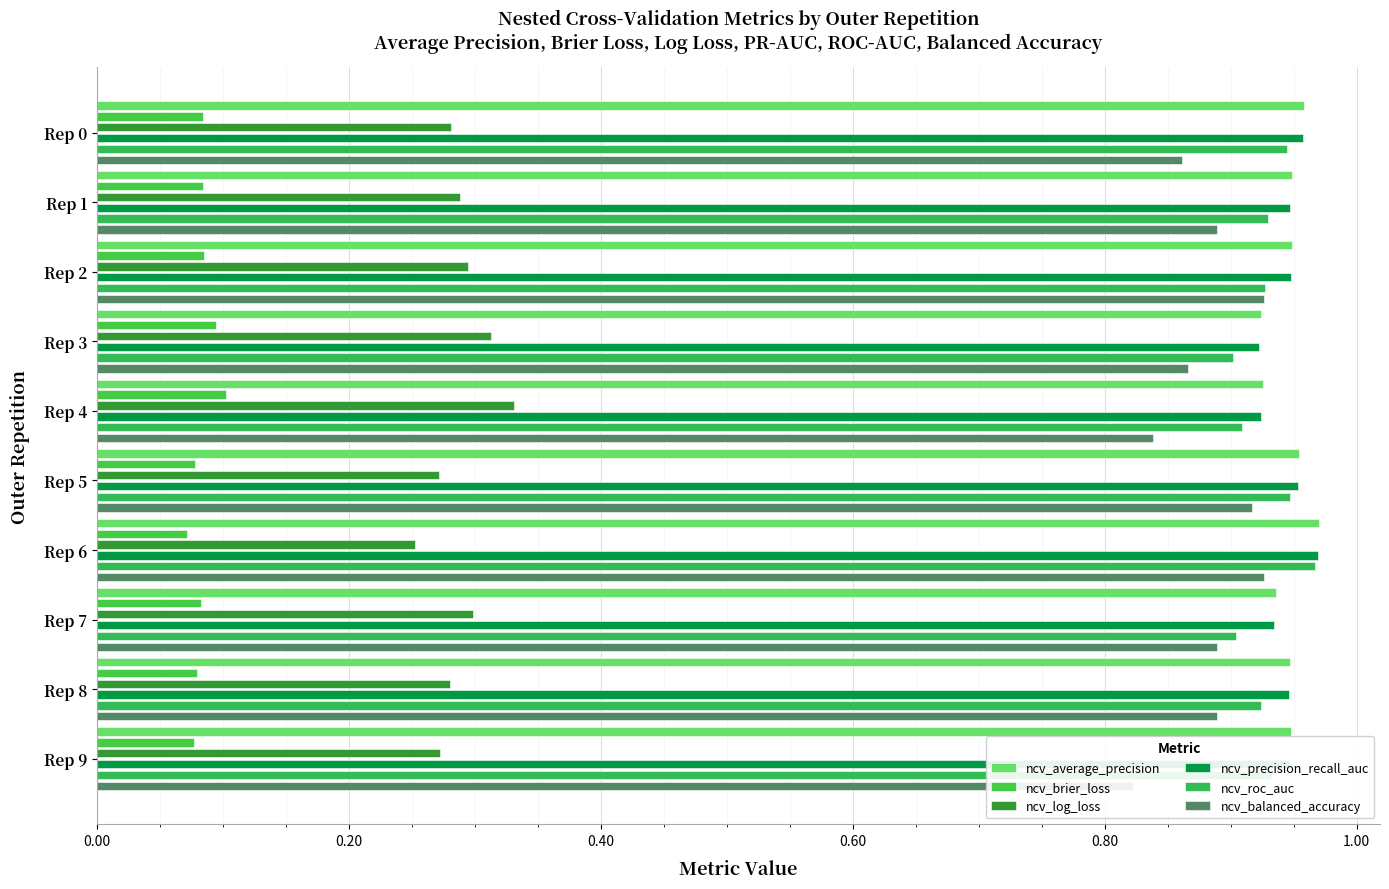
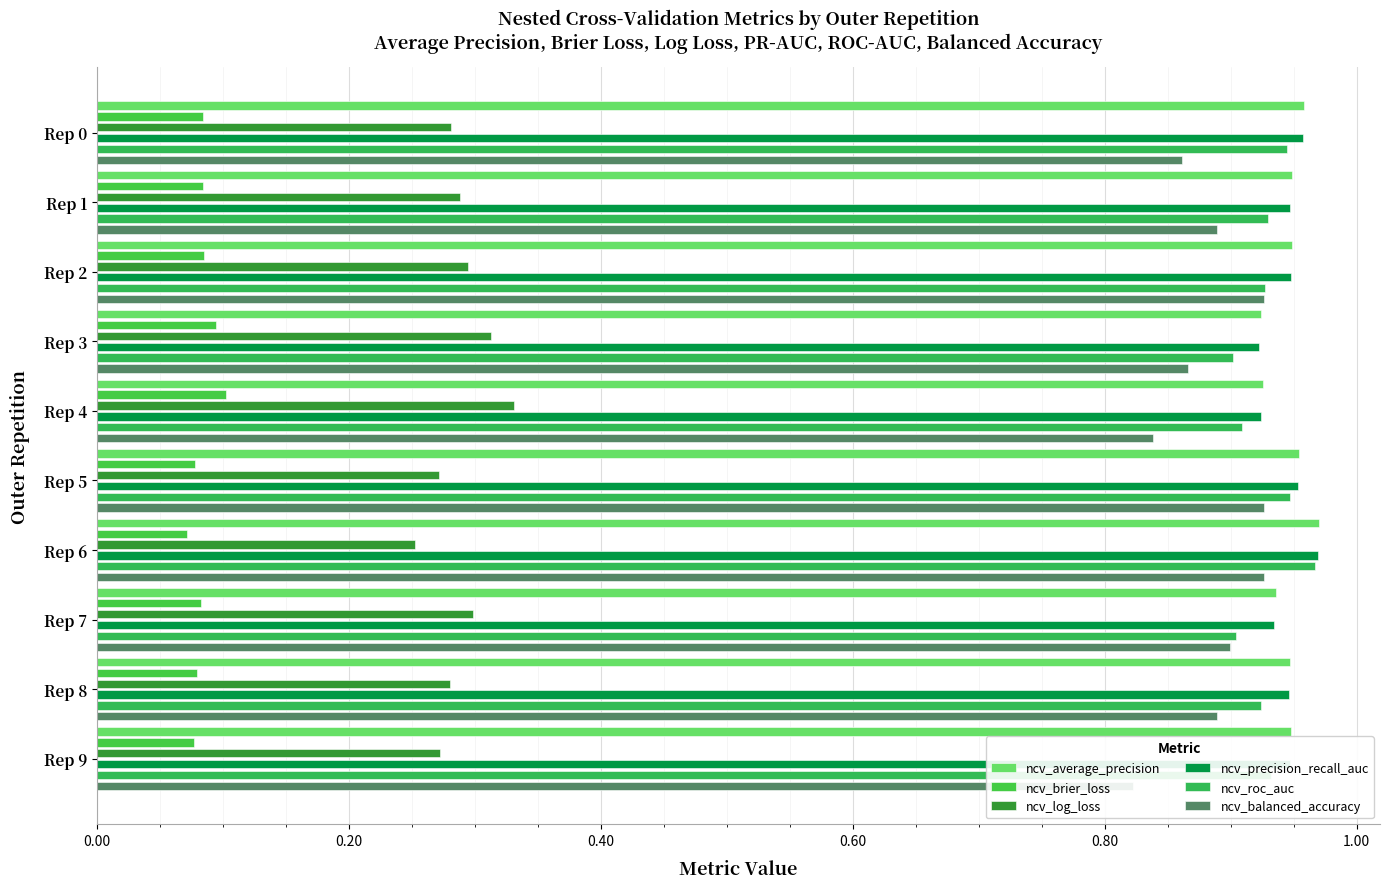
ncv_balanced_accuracy, Rep 5: 0.917 -> 0.926
ncv_balanced_accuracy, Rep 7: 0.889 -> 0.900
